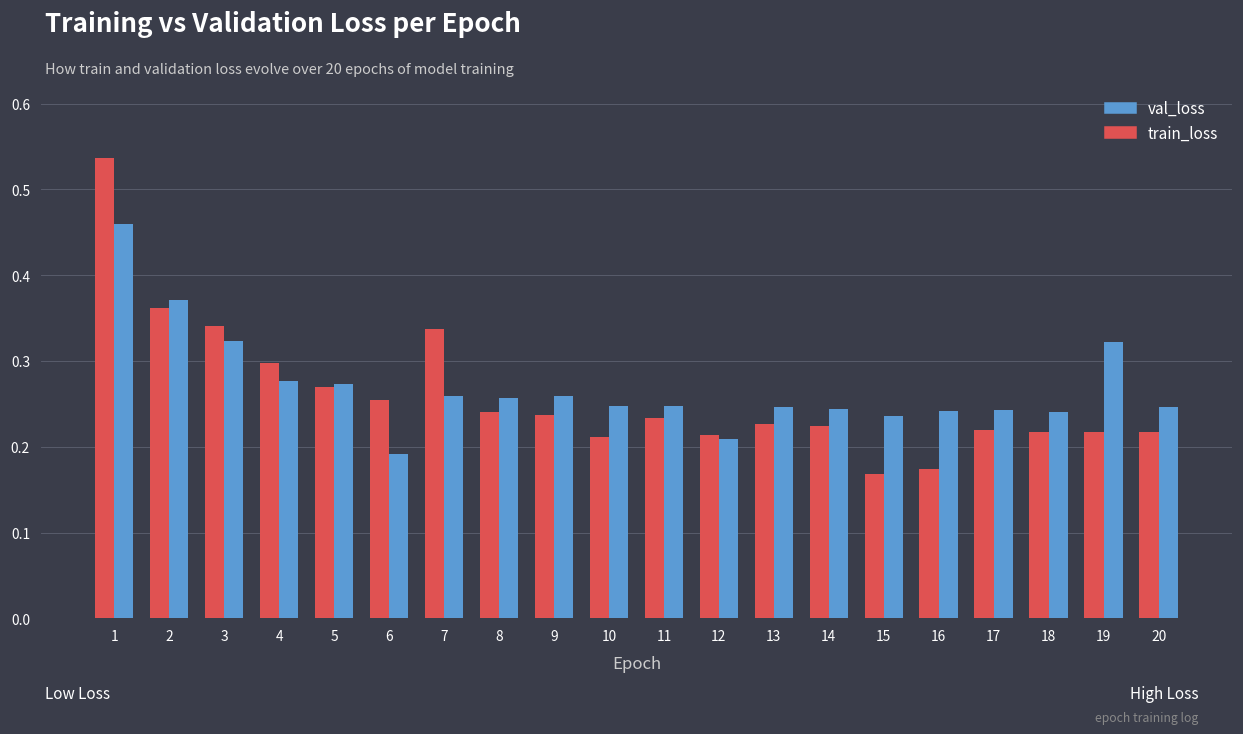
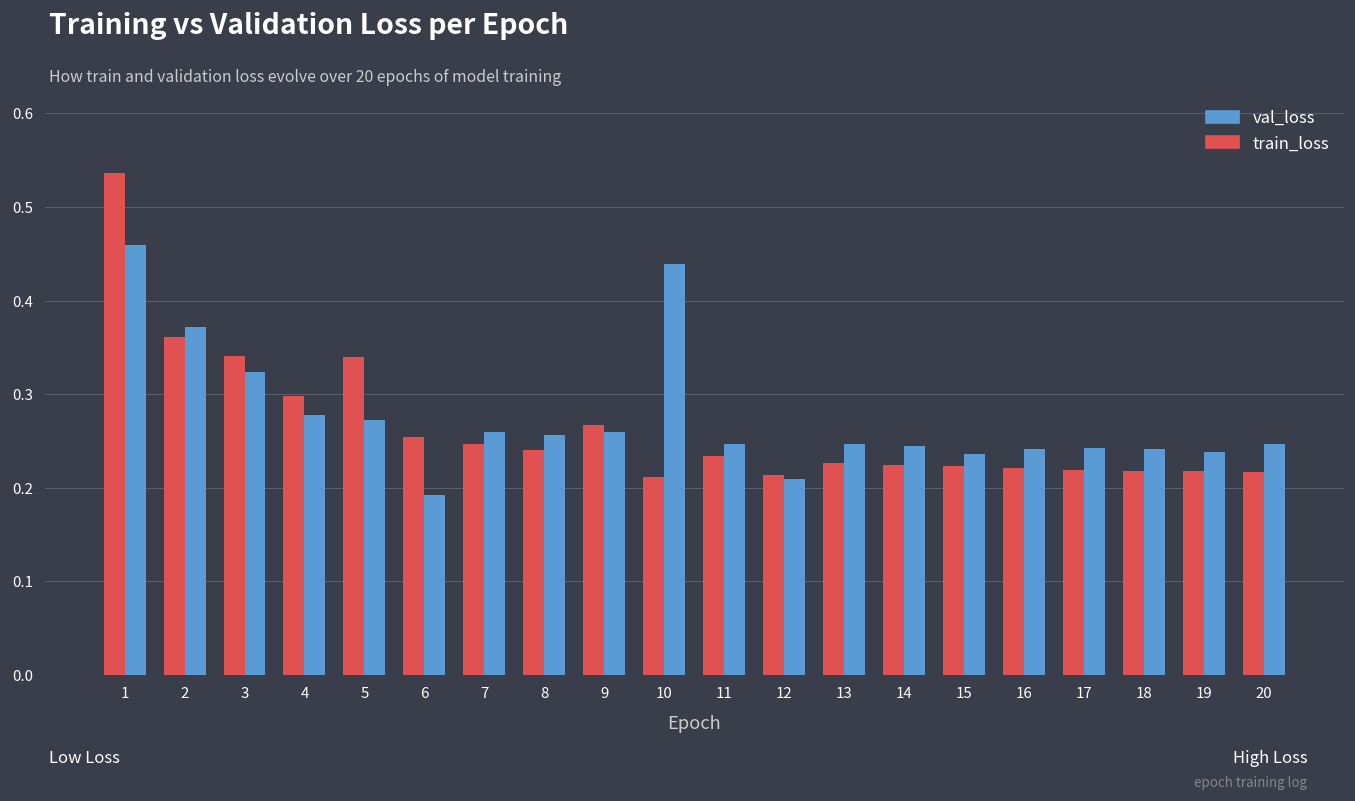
train_loss, 5: 0.27 -> 0.34
train_loss, 7: 0.34 -> 0.25
train_loss, 9: 0.24 -> 0.27
val_loss, 10: 0.25 -> 0.44
train_loss, 15: 0.17 -> 0.22
train_loss, 16: 0.17 -> 0.22
val_loss, 19: 0.32 -> 0.24
